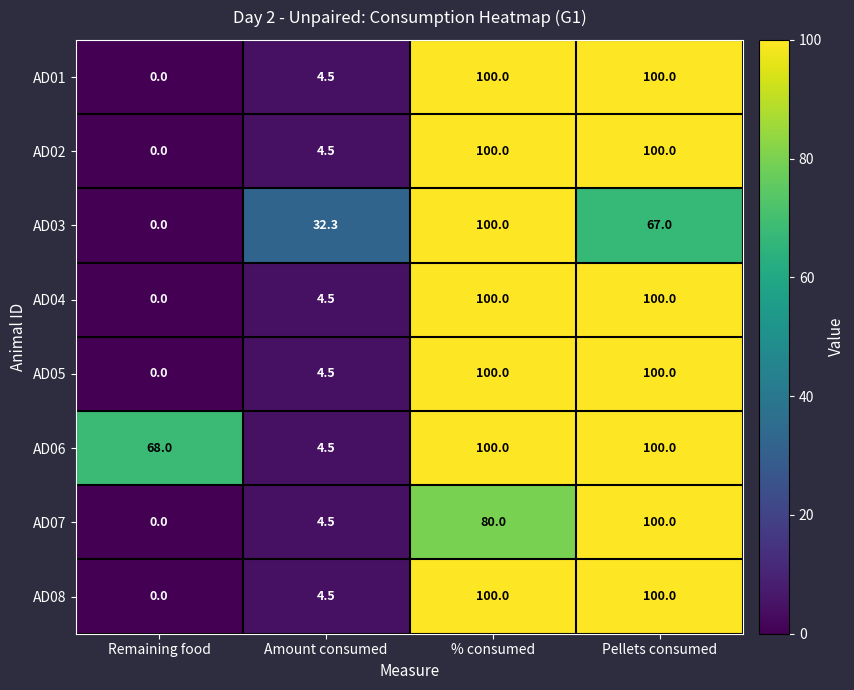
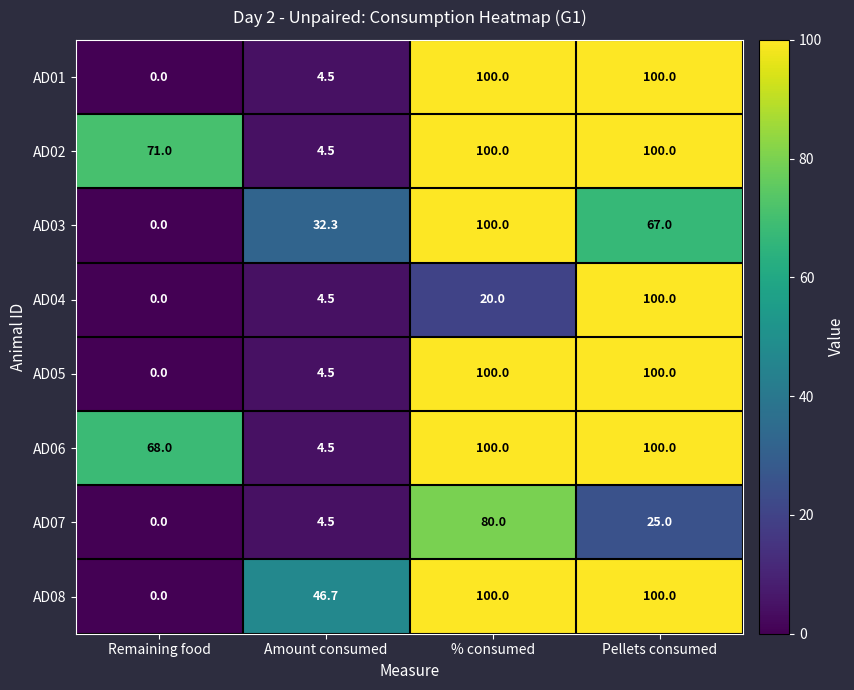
AD02, Remaining food: 0.0 -> 71.0
AD04, % consumed: 100.0 -> 20.0
AD07, Pellets consumed: 100.0 -> 25.0
AD08, Amount consumed: 4.5 -> 46.7
